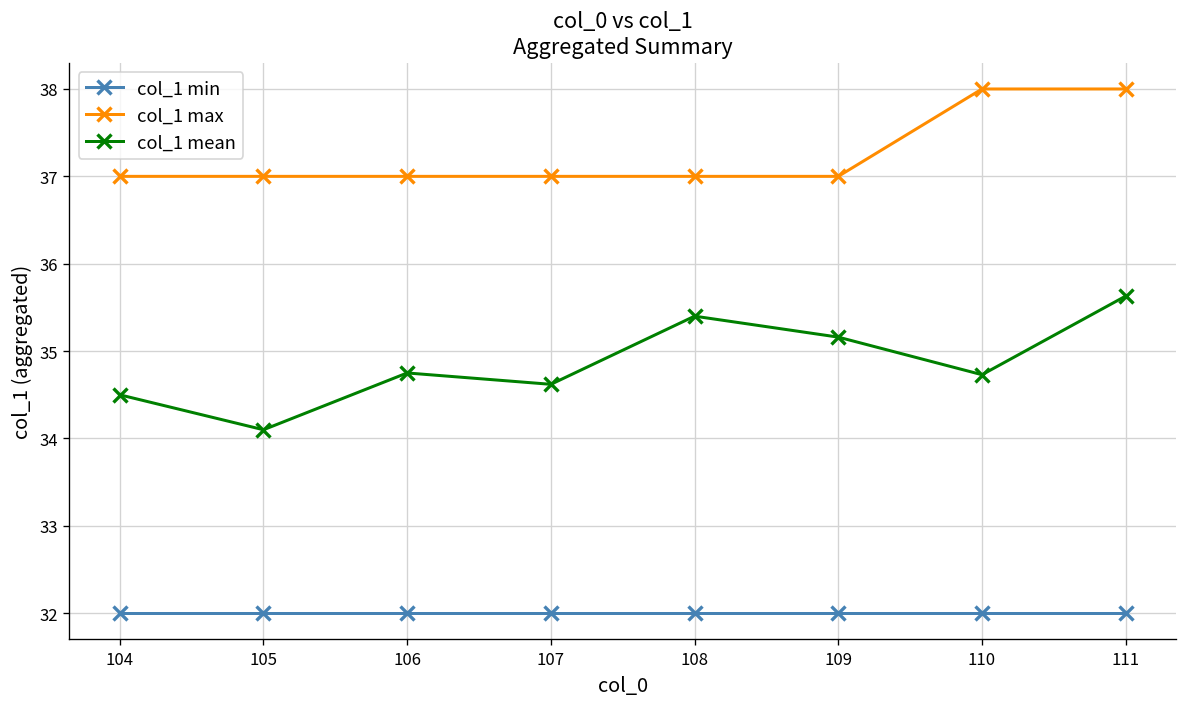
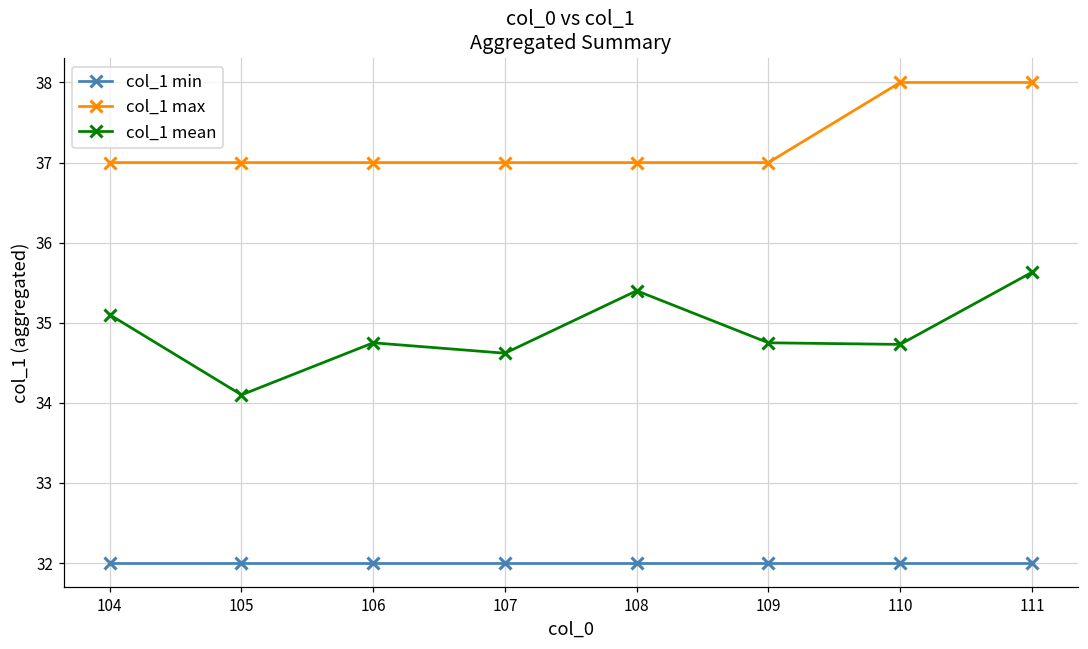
col_1 mean, 104: 34.5 -> 35.1
col_1 mean, 109: 35.2 -> 34.8
